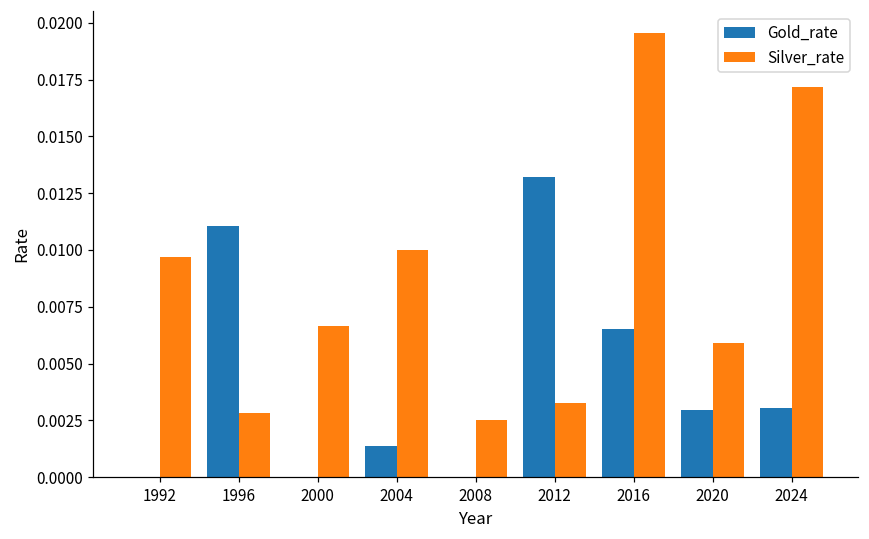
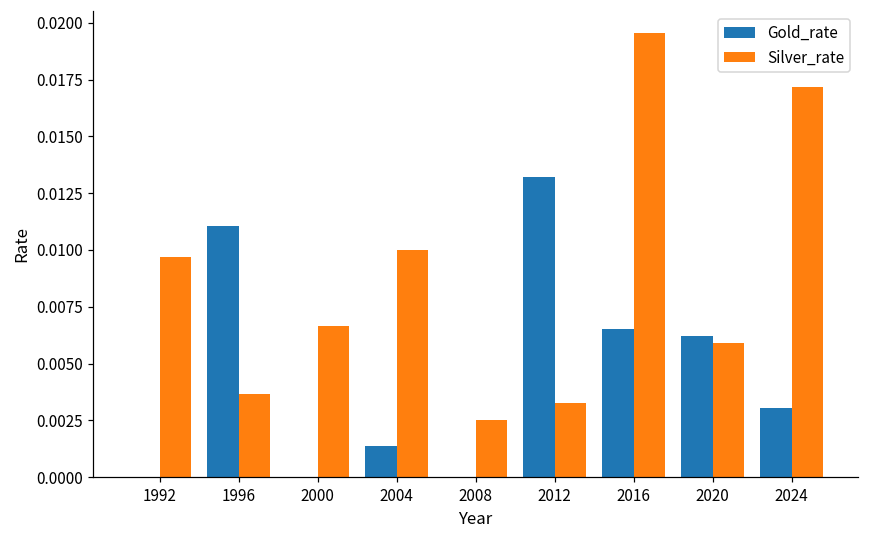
Silver_rate, 1996: 0.0028 -> 0.0037
Gold_rate, 2020: 0.0029 -> 0.0062
